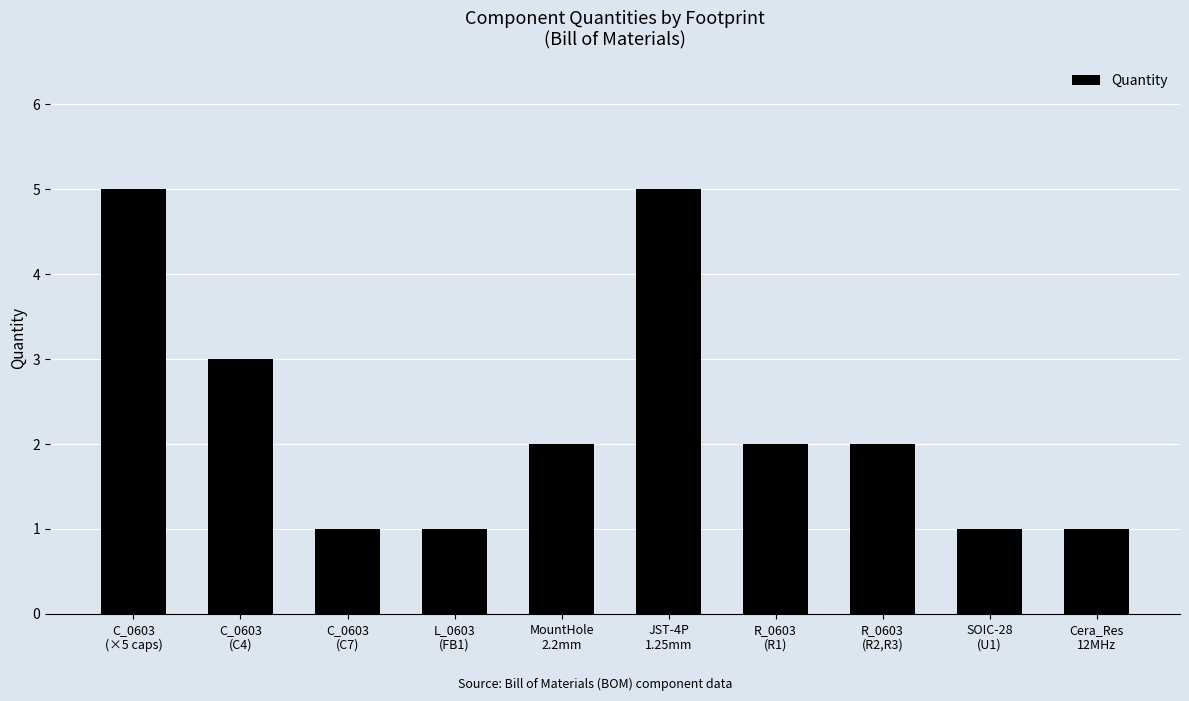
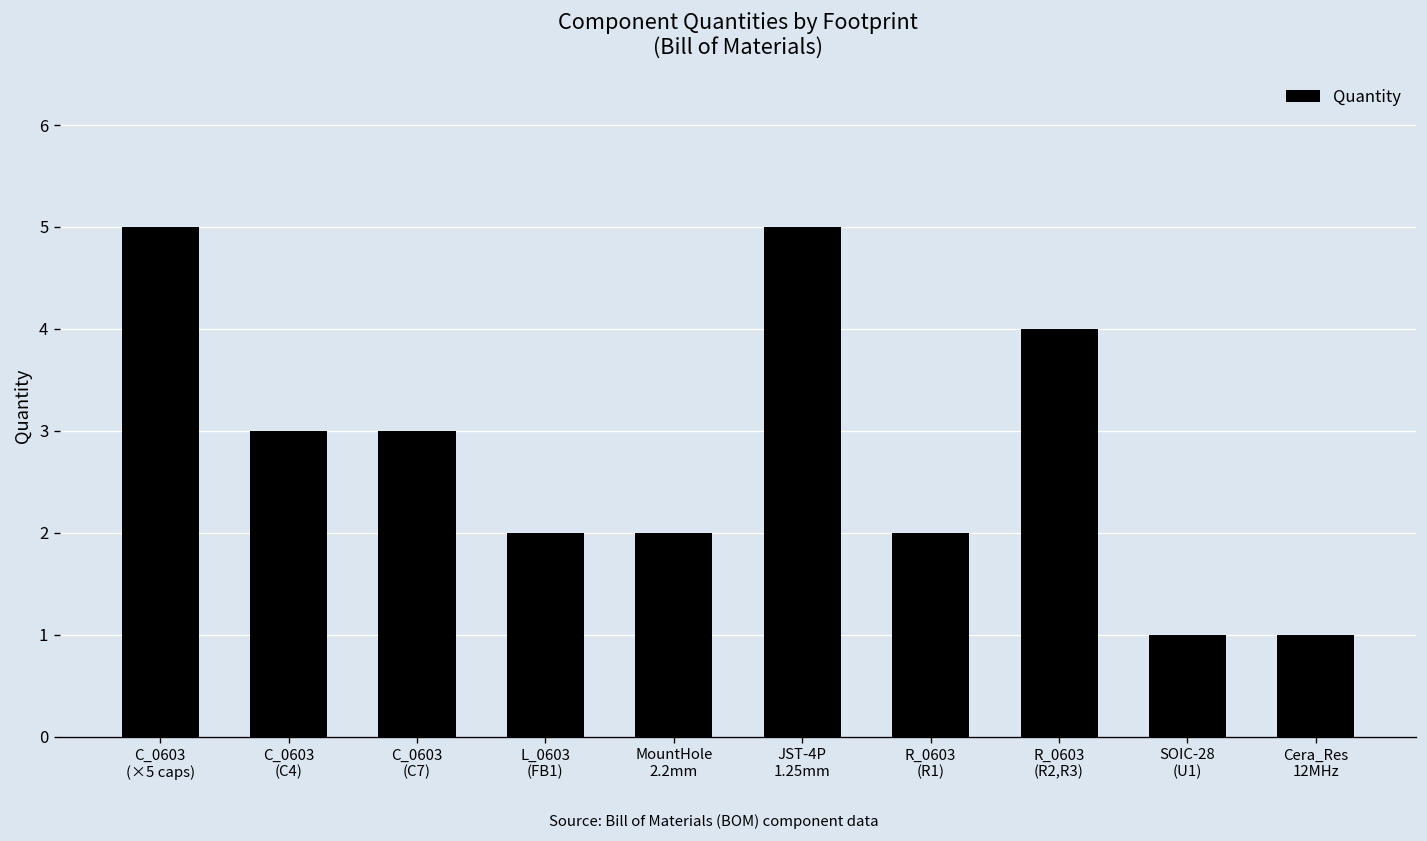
C_0603 (C7): 1 -> 3
L_0603 (FB1): 1 -> 2
R_0603 (R2,R3): 2 -> 4
